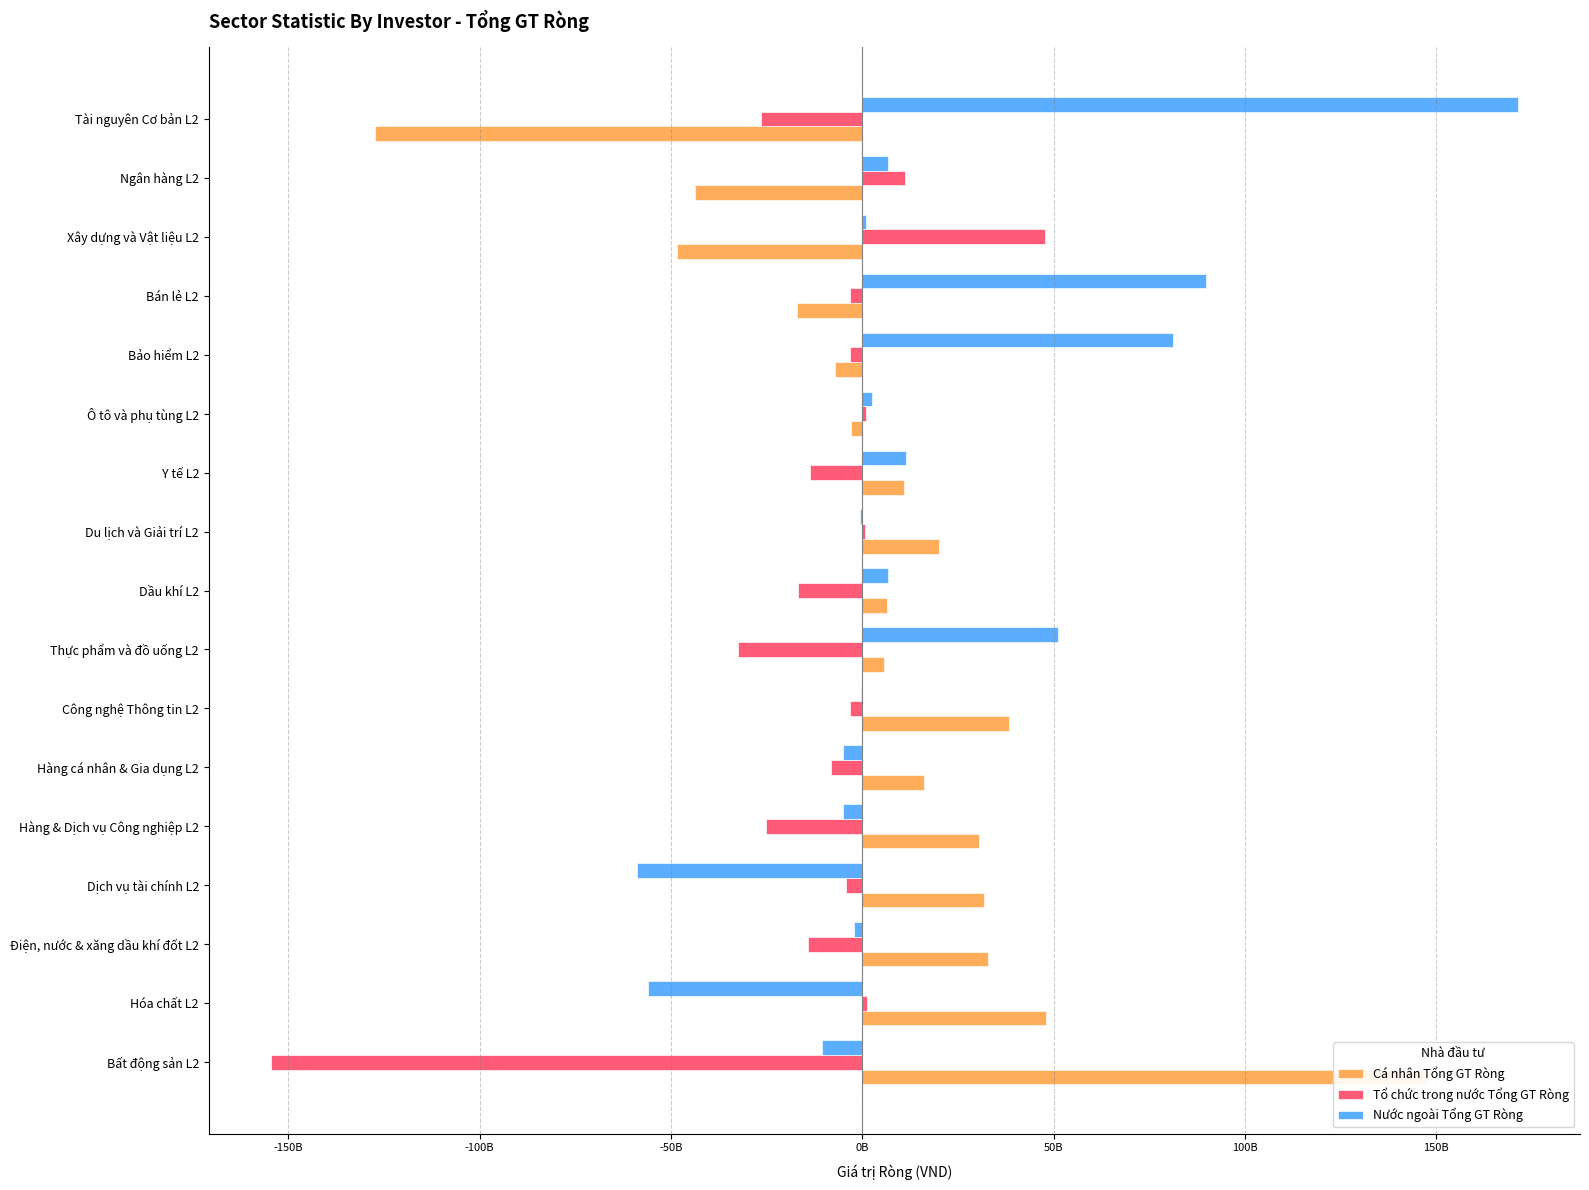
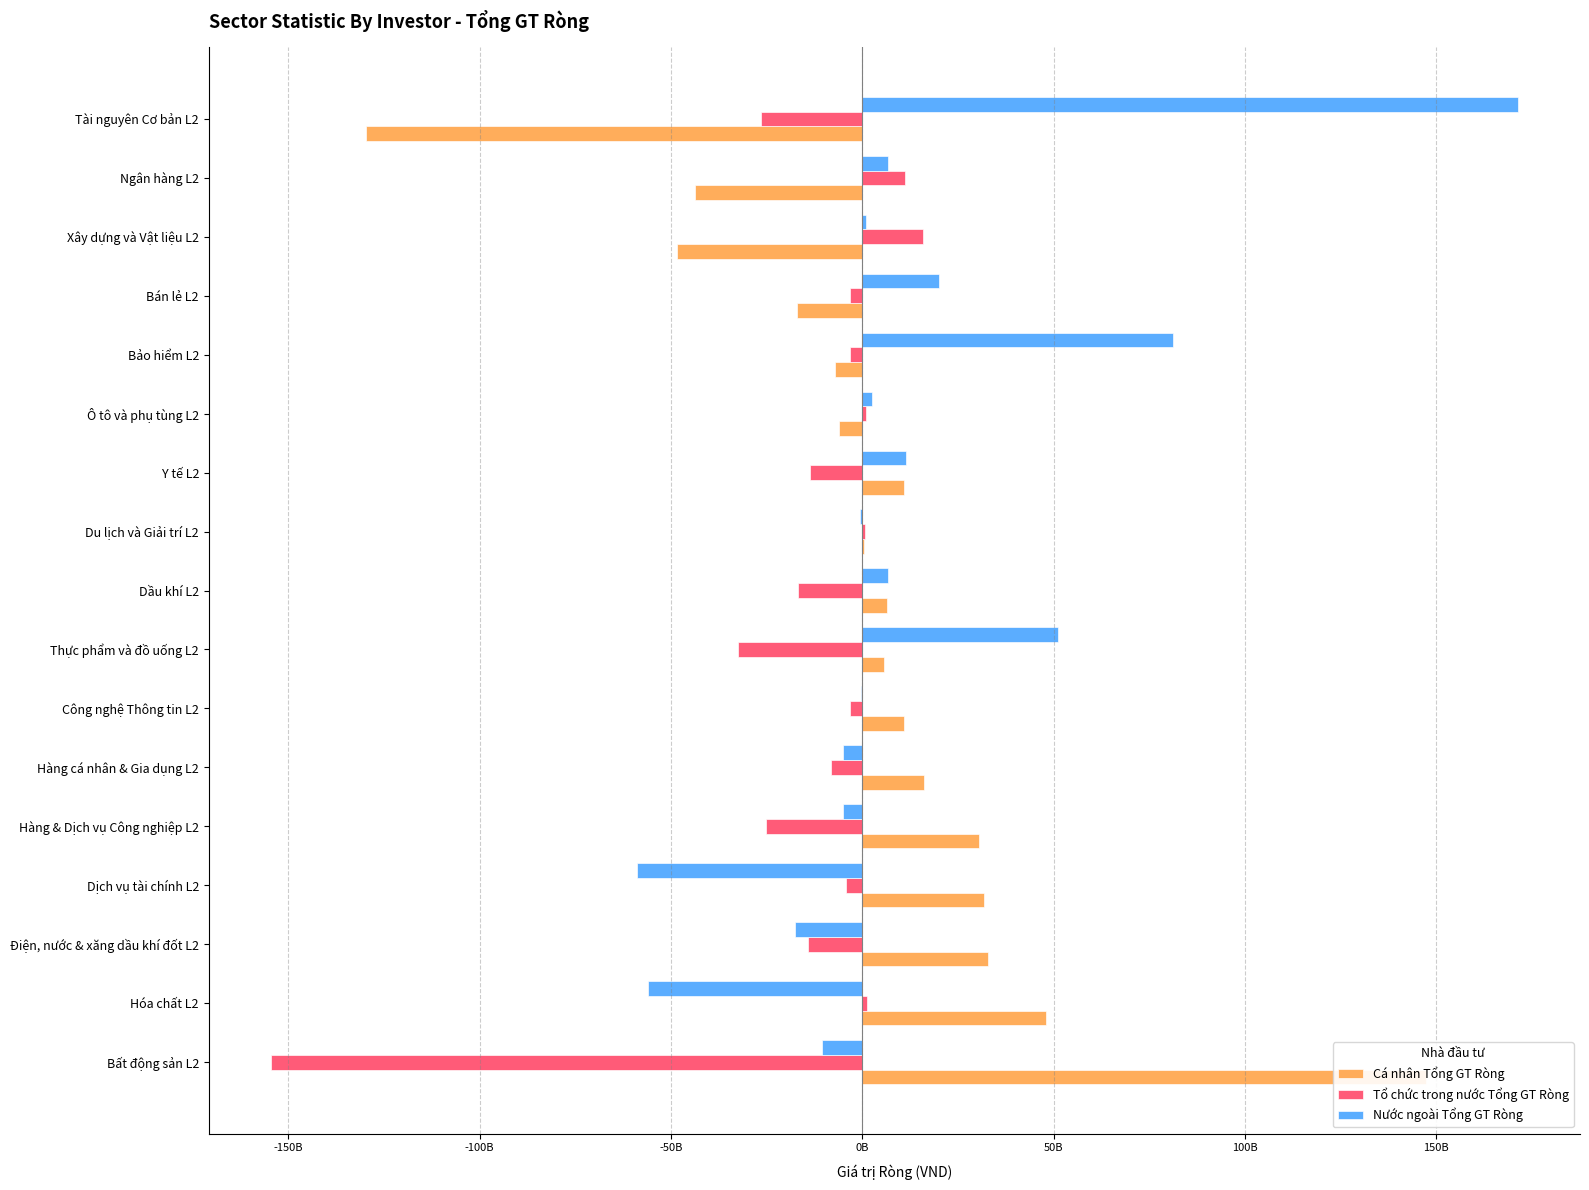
Cá nhân Tổng GT Ròng, Tài nguyên Cơ bản L2: -127000000000 -> -130000000000
Tổ chức trong nước Tổng GT Ròng, Xây dựng và Vật liệu L2: 48000000000 -> 16000000000
Nước ngoài Tổng GT Ròng, Bán lẻ L2: 90000000000 -> 20000000000
Cá nhân Tổng GT Ròng, Ô tô và phụ tùng L2: -3000000000 -> -6000000000
Cá nhân Tổng GT Ròng, Du lịch và Giải trí L2: 20000000000 -> 0
Cá nhân Tổng GT Ròng, Công nghệ Thông tin L2: 38000000000 -> 11000000000
Nước ngoài Tổng GT Ròng, Điện, nước & xăng dầu khí đốt L2: -2000000000 -> -18000000000
